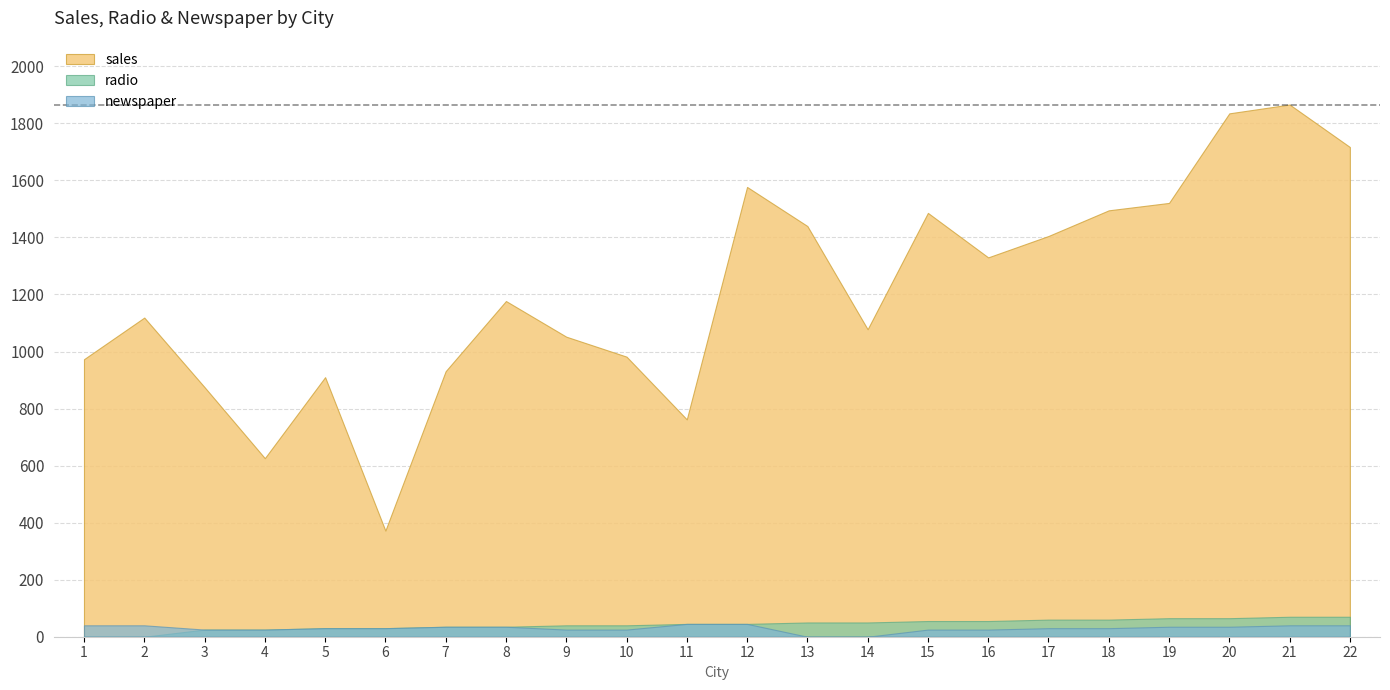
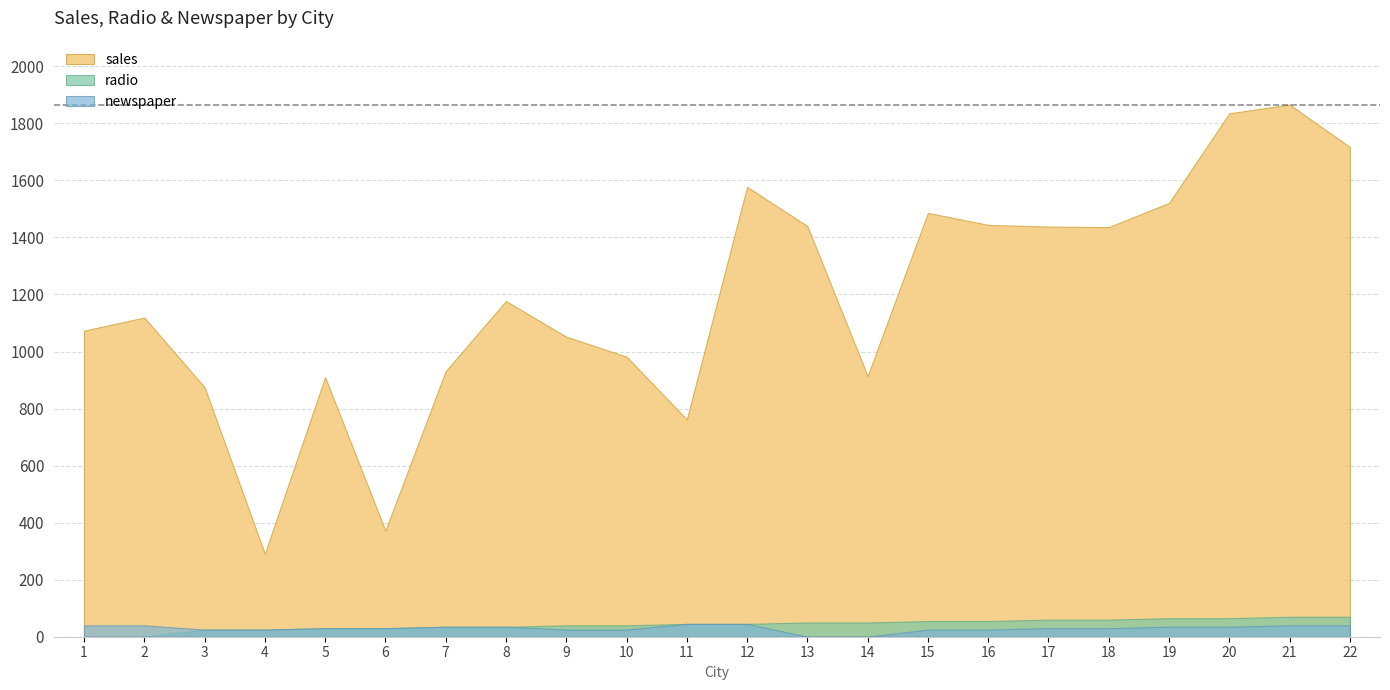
sales, 1: 970 -> 1070
sales, 4: 630 -> 290
sales, 14: 1080 -> 910
sales, 16: 1330 -> 1440
sales, 17: 1410 -> 1440
sales, 18: 1500 -> 1440
